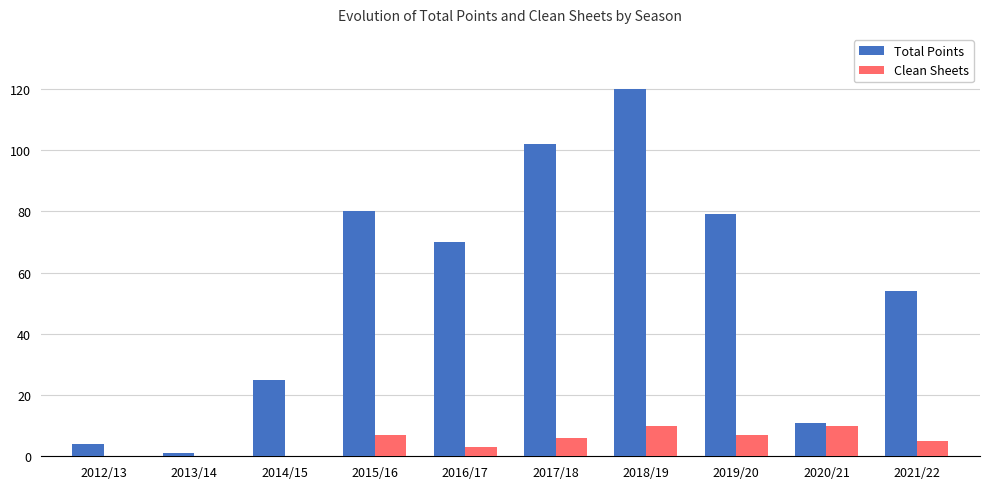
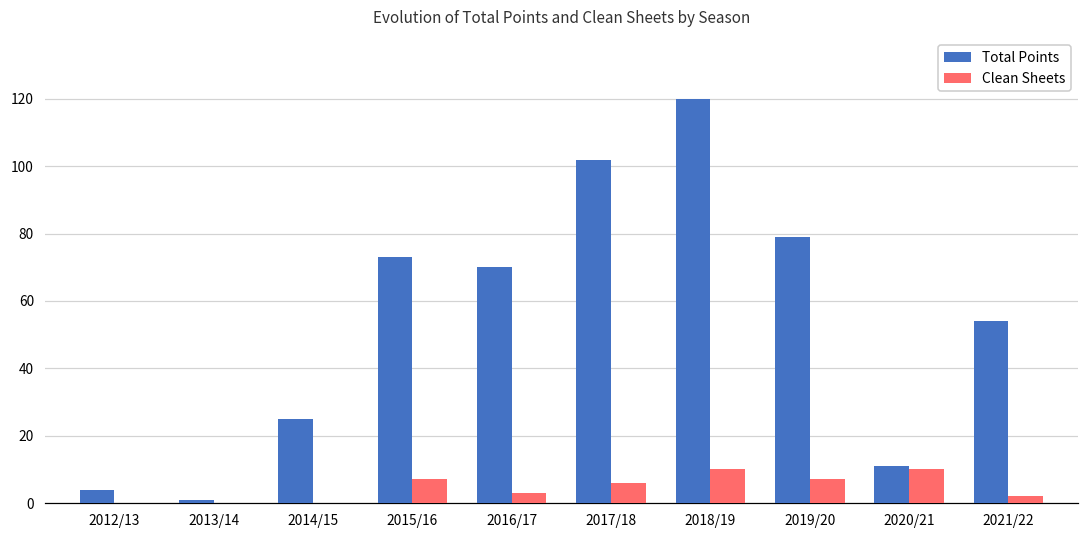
Total Points, 2015/16: 80 -> 73
Clean Sheets, 2021/22: 5 -> 2
